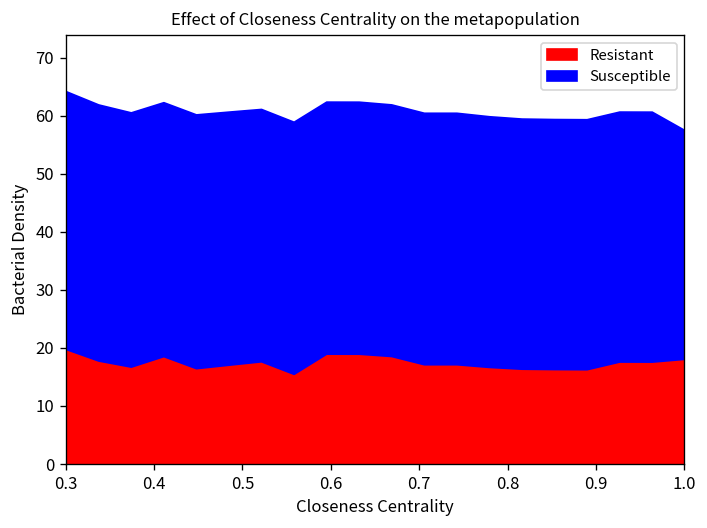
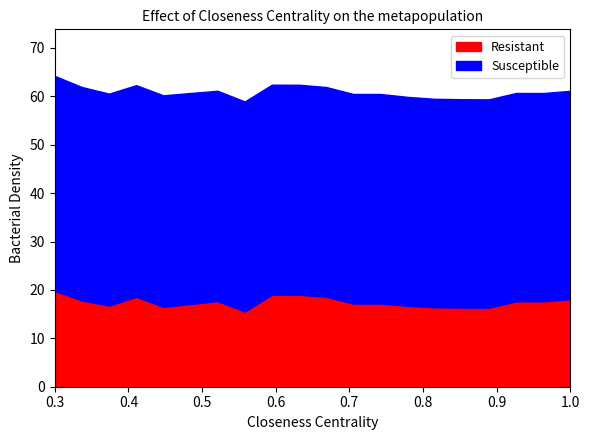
Susceptible, 1.0: 39 -> 43
